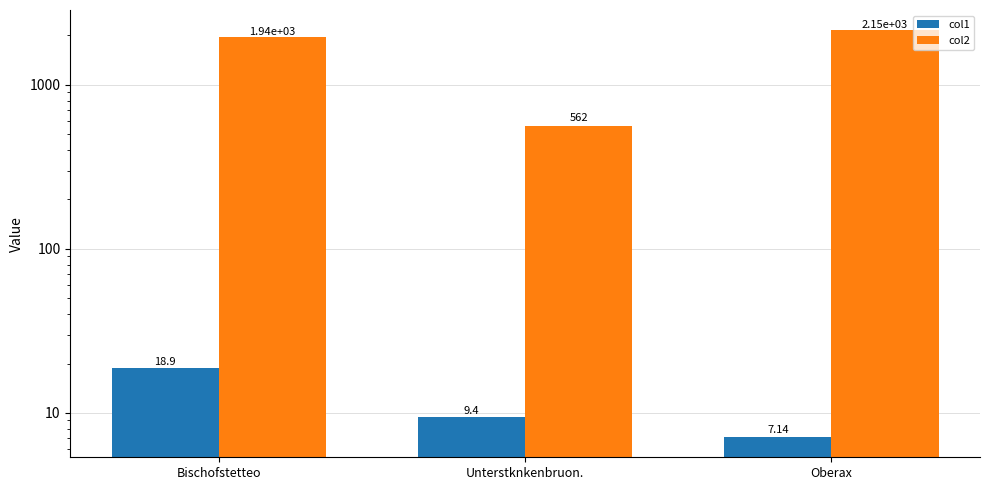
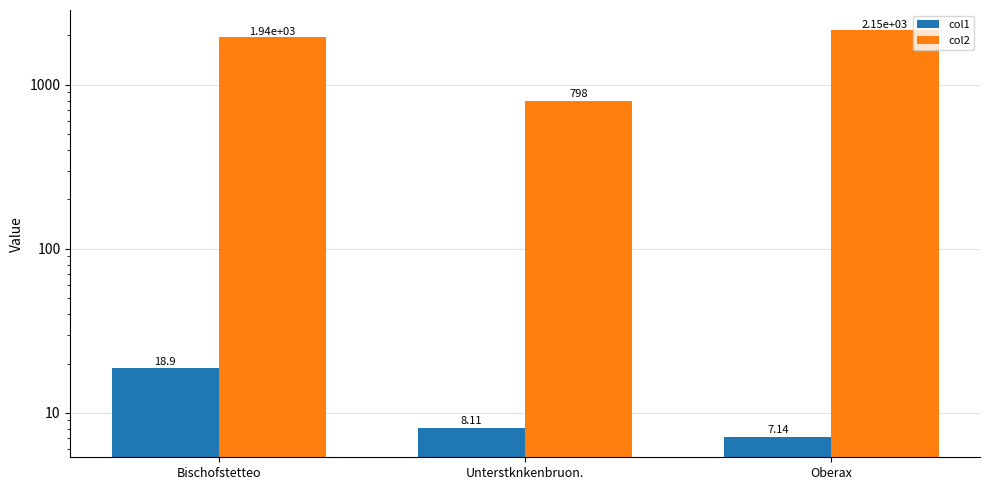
col1, Unterstknkenbruon.: 9.4 -> 8.11
col2, Unterstknkenbruon.: 562 -> 798
